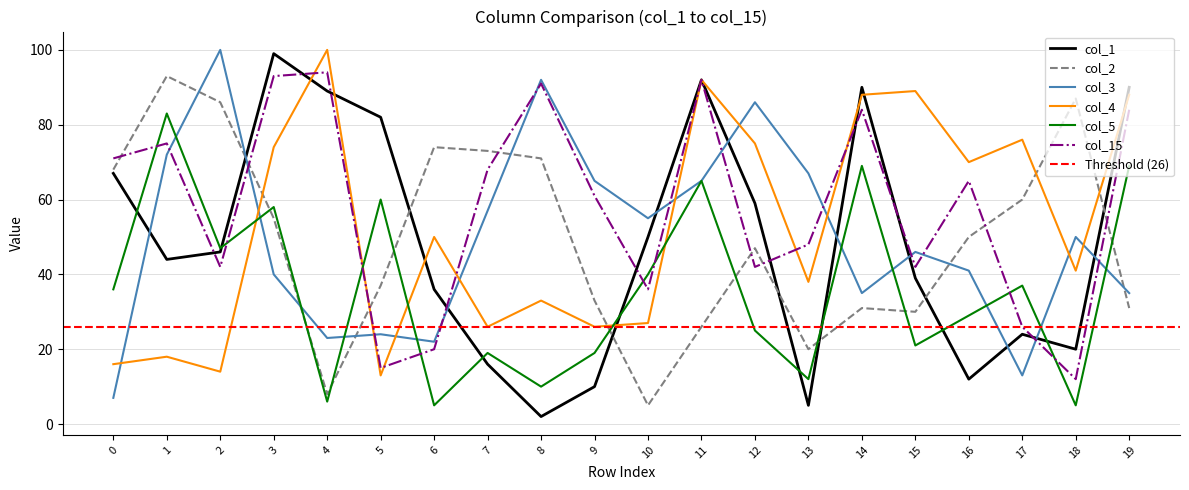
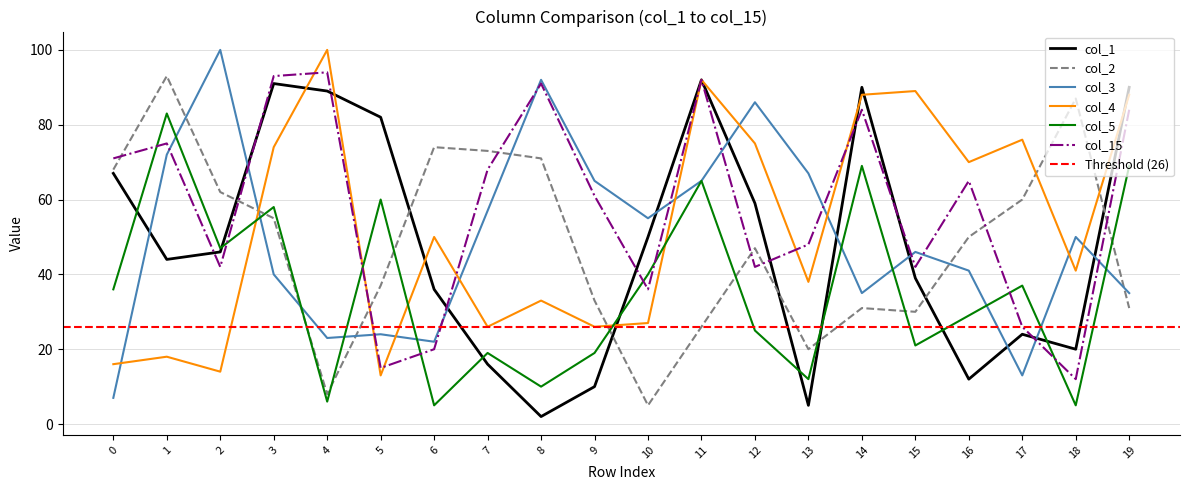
col_2, 2: 86 -> 62
col_1, 3: 99 -> 91
